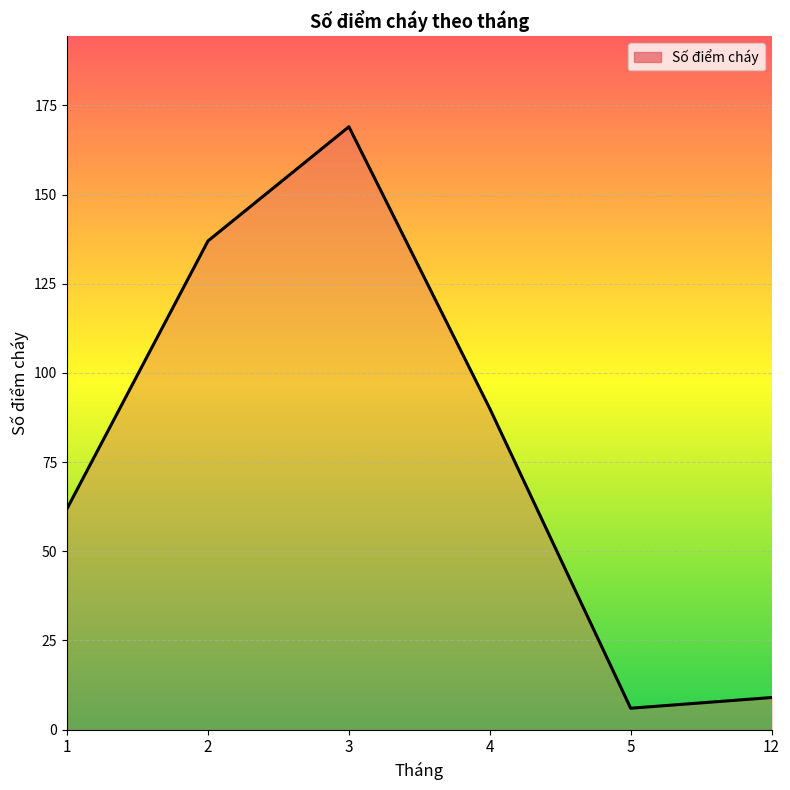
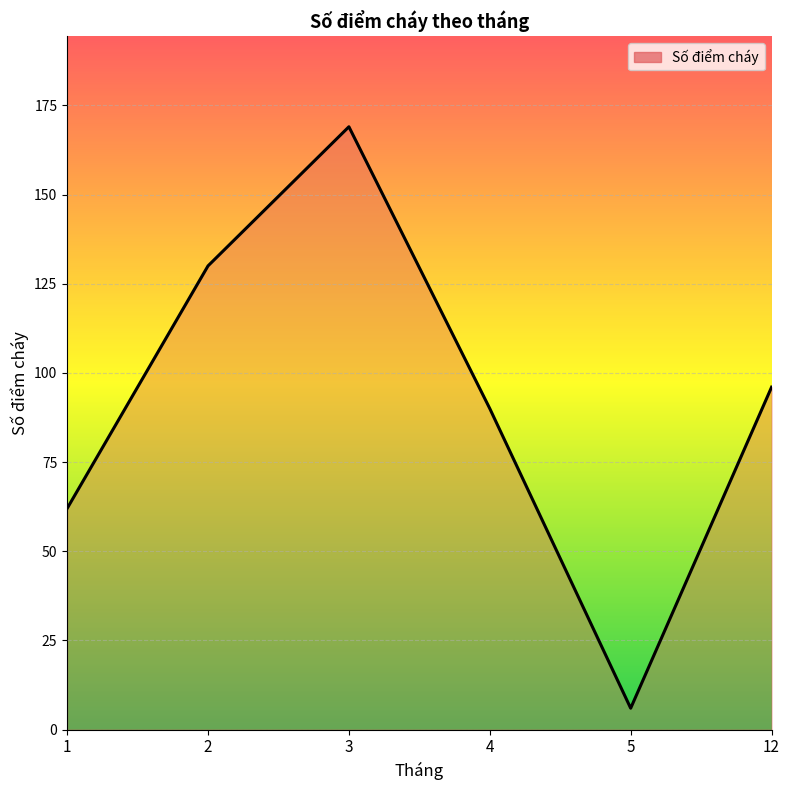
2: 137 -> 130
12: 9 -> 96
